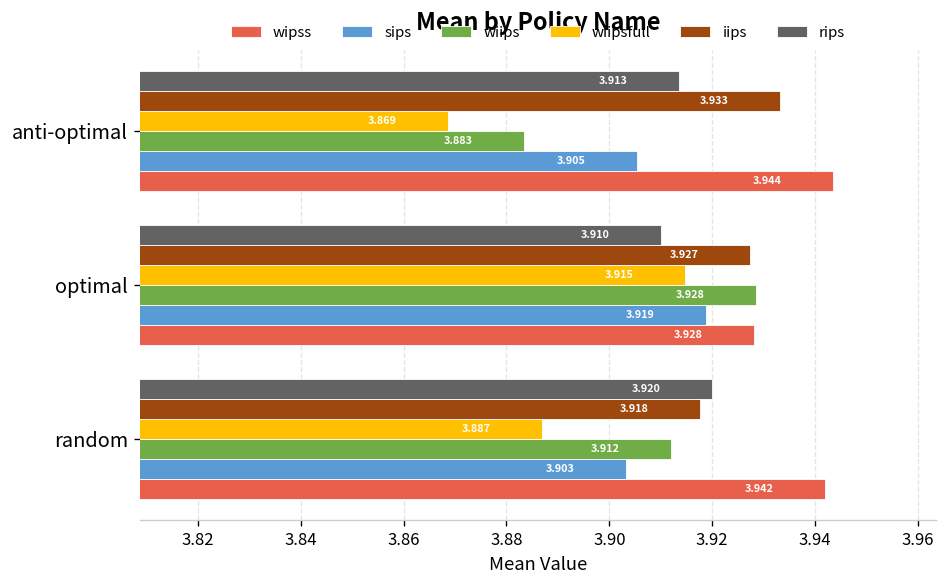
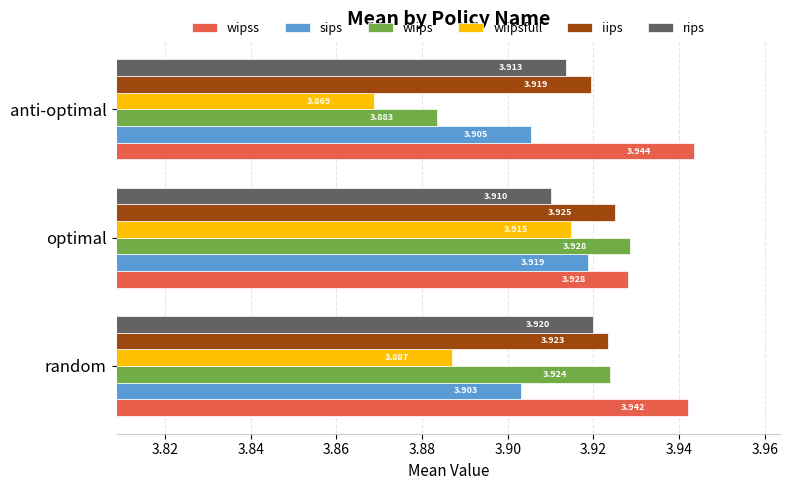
iips, anti-optimal: 3.933 -> 3.919
iips, optimal: 3.927 -> 3.925
iips, random: 3.918 -> 3.923
wiips, random: 3.912 -> 3.924
